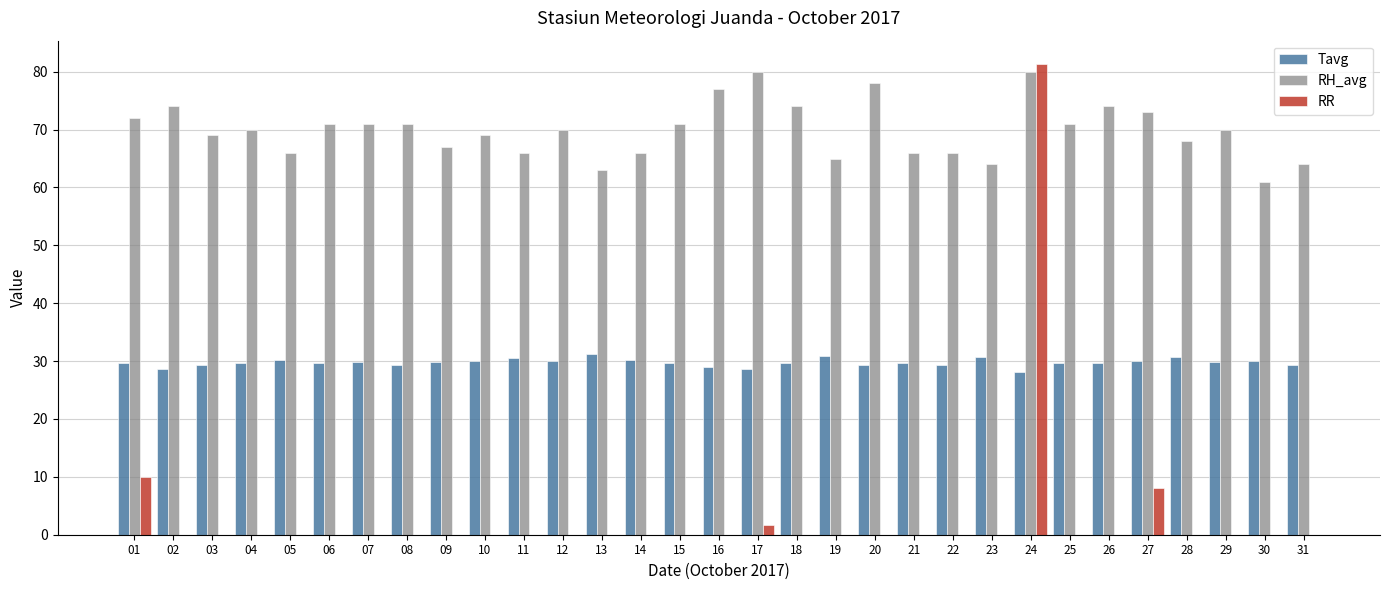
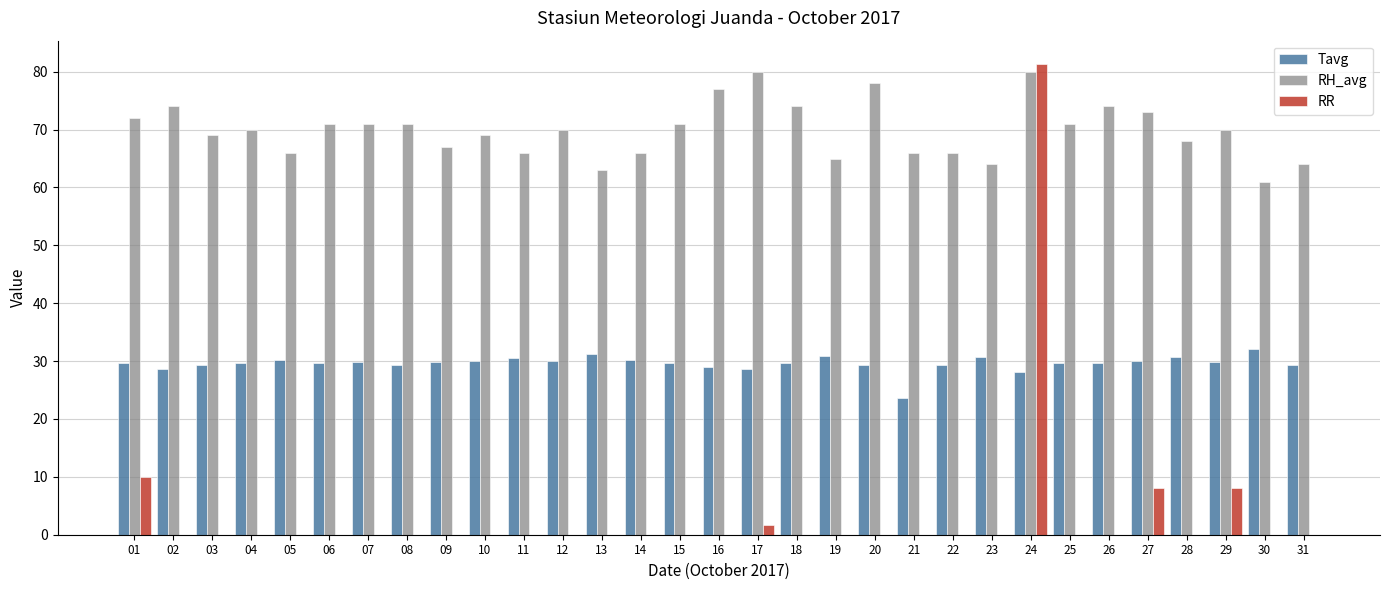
Tavg, 21: 30 -> 24
RR, 29: 0 -> 8
Tavg, 30: 30 -> 32
